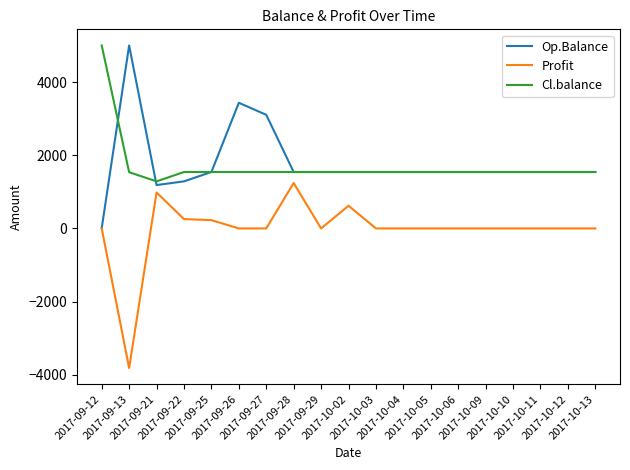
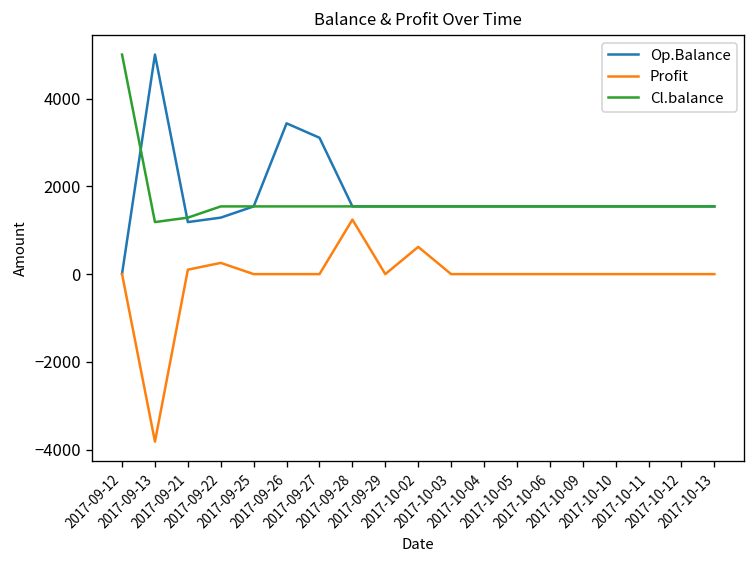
Cl.balance, 2017-09-13: 1500 -> 1200
Profit, 2017-09-21: 1000 -> 100
Profit, 2017-09-25: 200 -> 0
